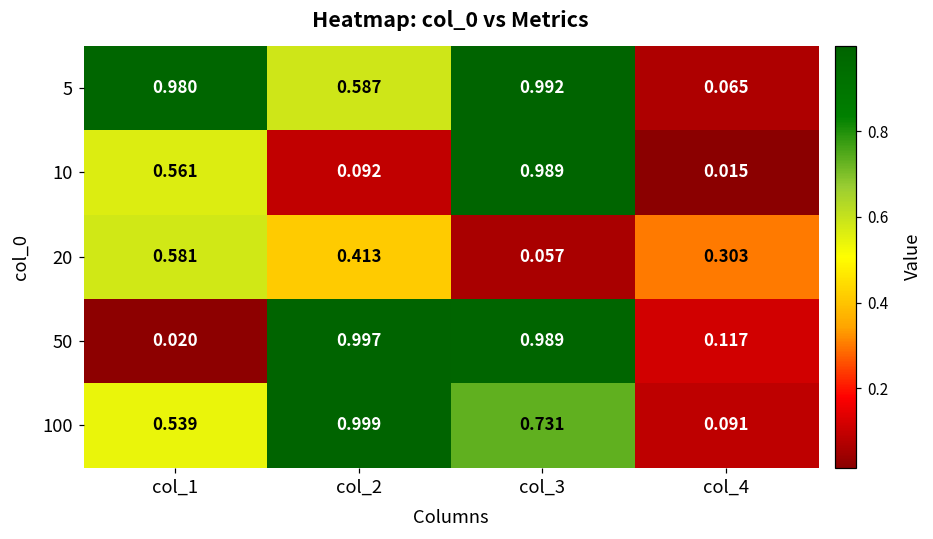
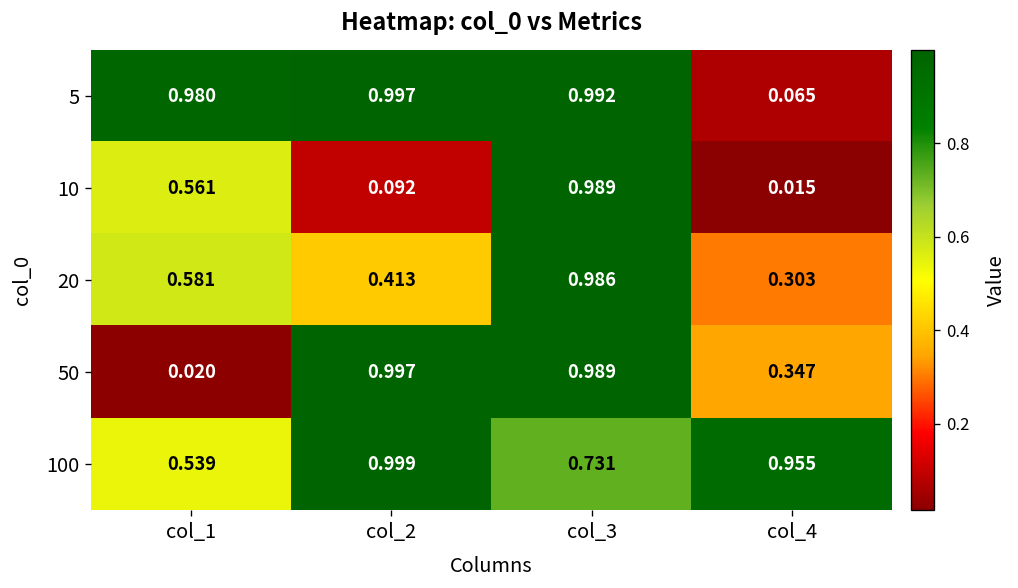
5, col_2: 0.587 -> 0.997
20, col_3: 0.057 -> 0.986
50, col_4: 0.117 -> 0.347
100, col_4: 0.091 -> 0.955
